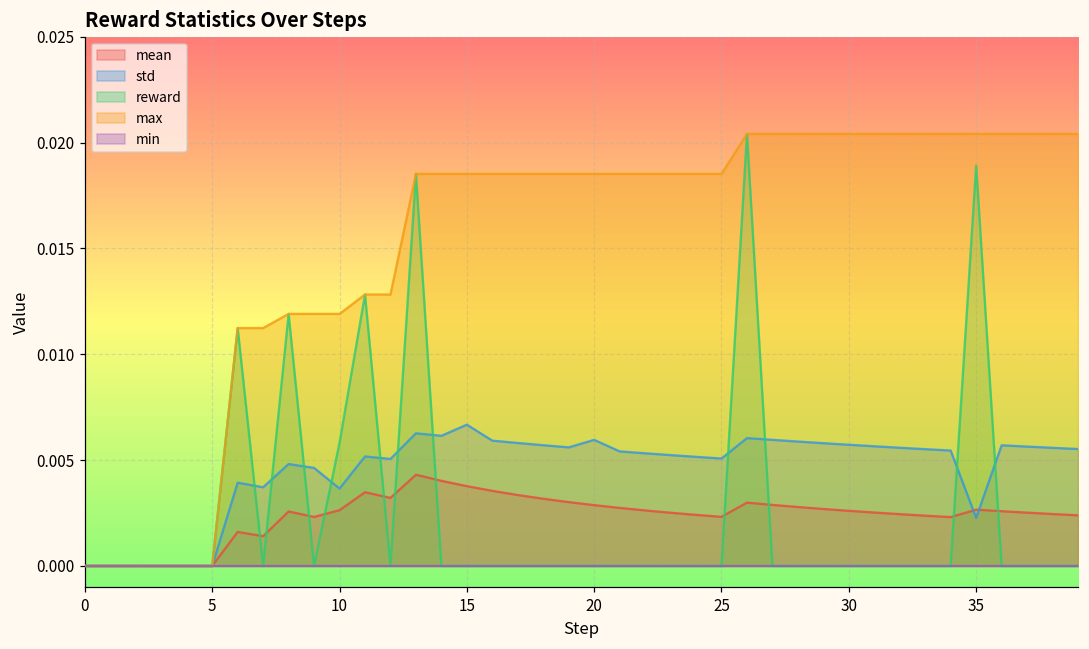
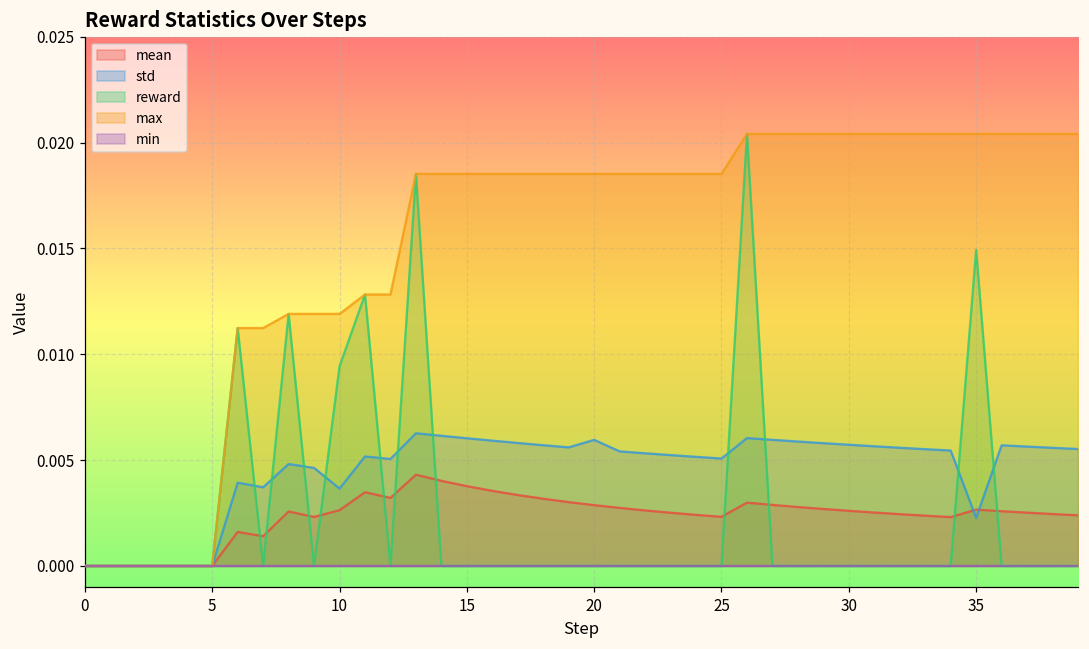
reward, 10: 0.0058 -> 0.0094
std, 15: 0.0067 -> 0.0060
reward, 35: 0.0189 -> 0.0149
